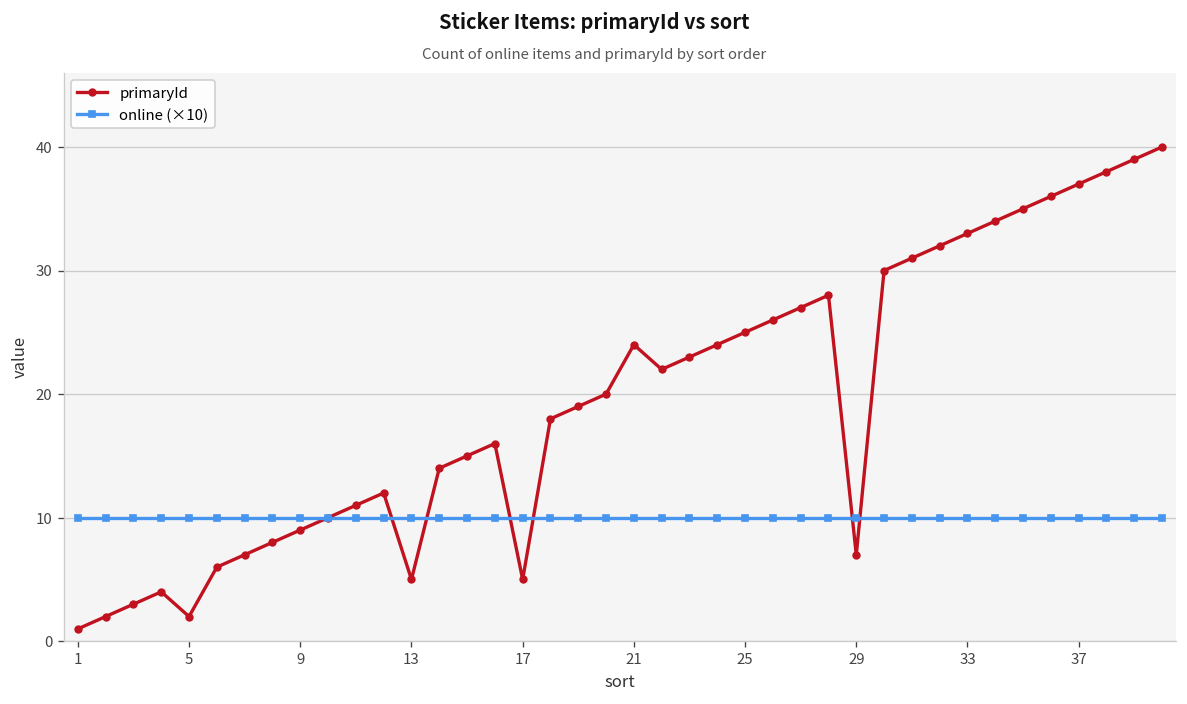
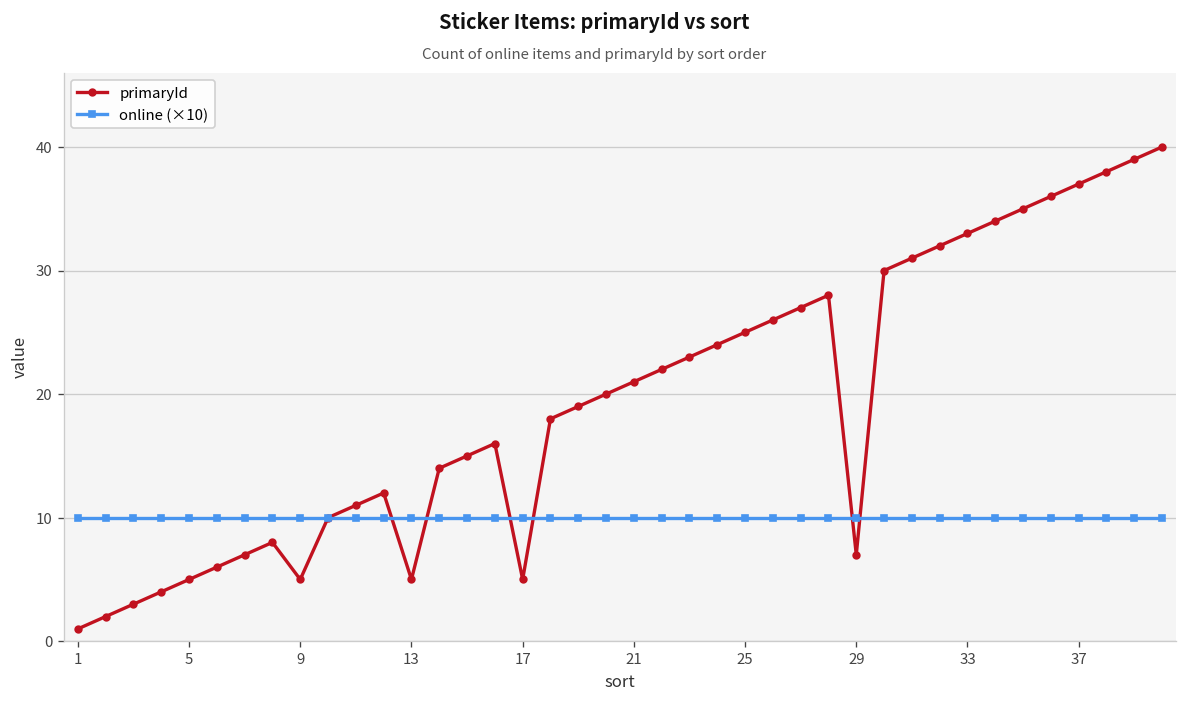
primaryId, 5: 2 -> 5
primaryId, 9: 9 -> 5
primaryId, 21: 24 -> 21
